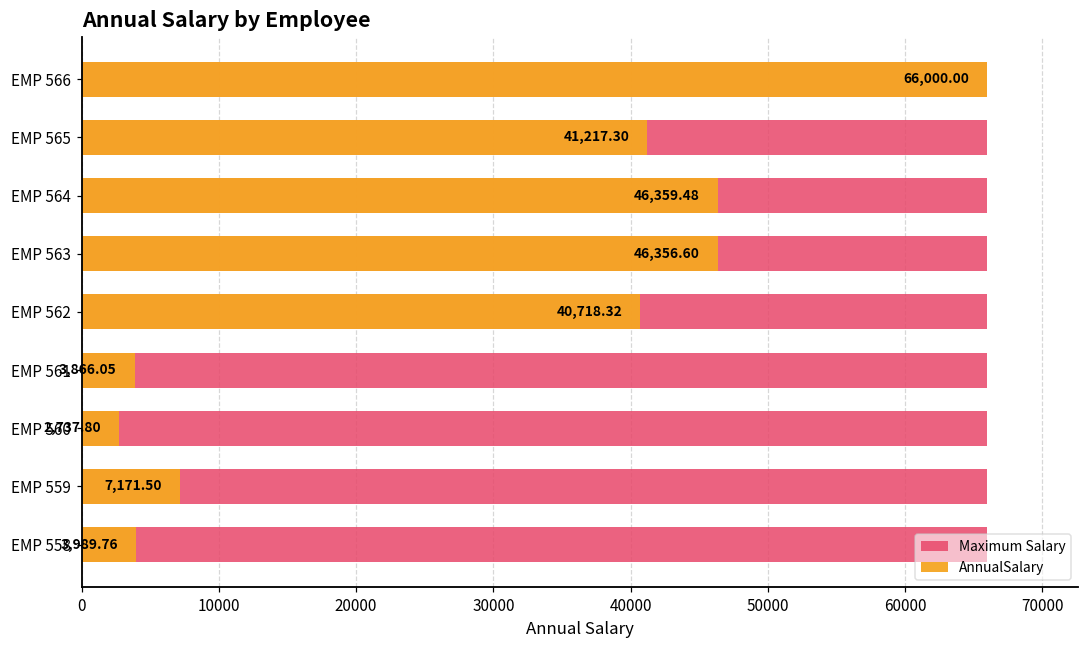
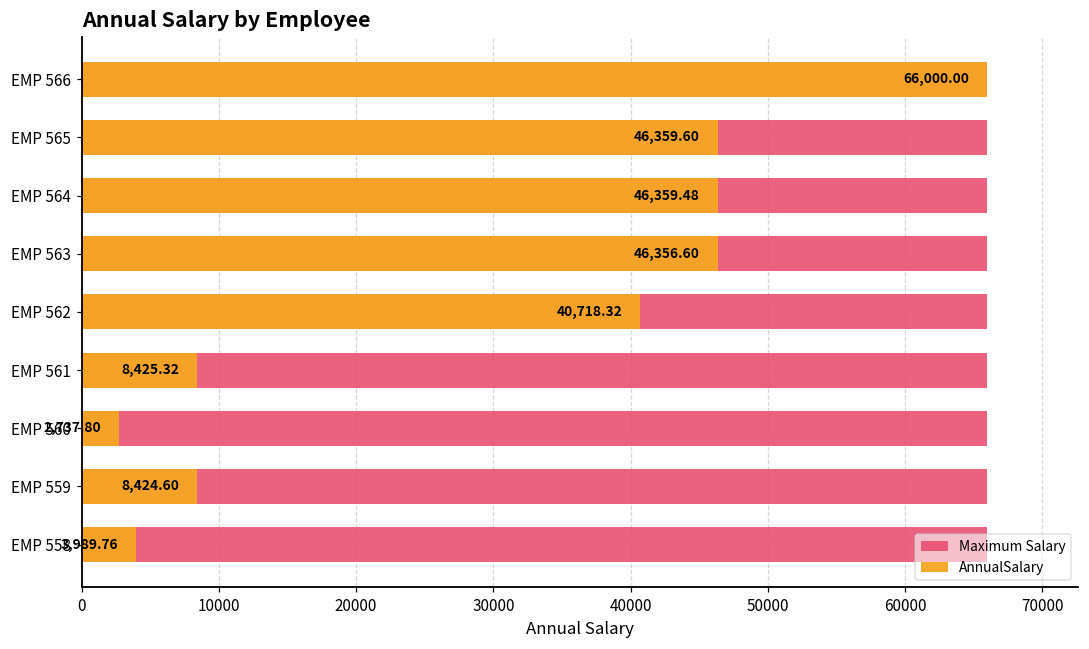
AnnualSalary, EMP 565: 41,217.30 -> 46,359.60
AnnualSalary, EMP 561: 3,866.05 -> 8,425.32
AnnualSalary, EMP 559: 7,171.50 -> 8,424.60
